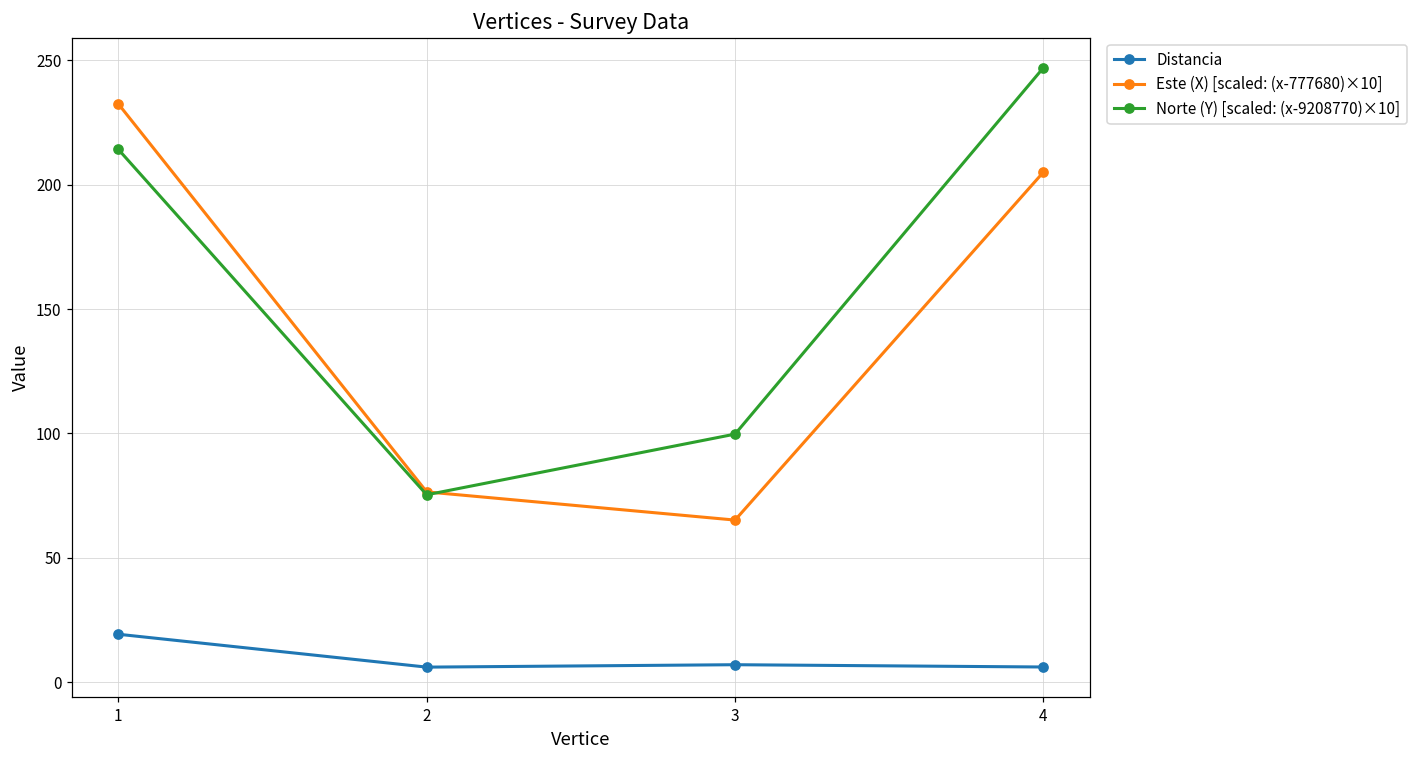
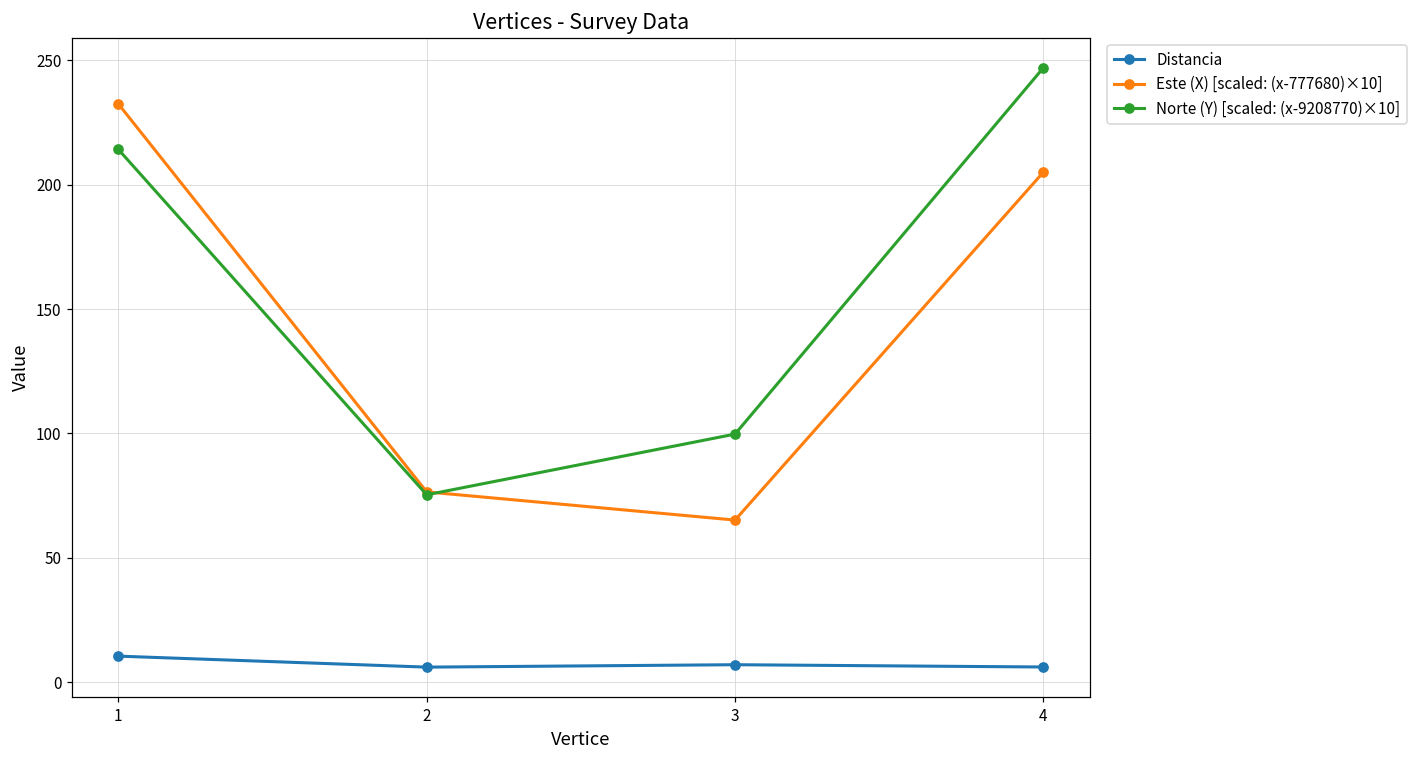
Distancia, 1: 19 -> 10
